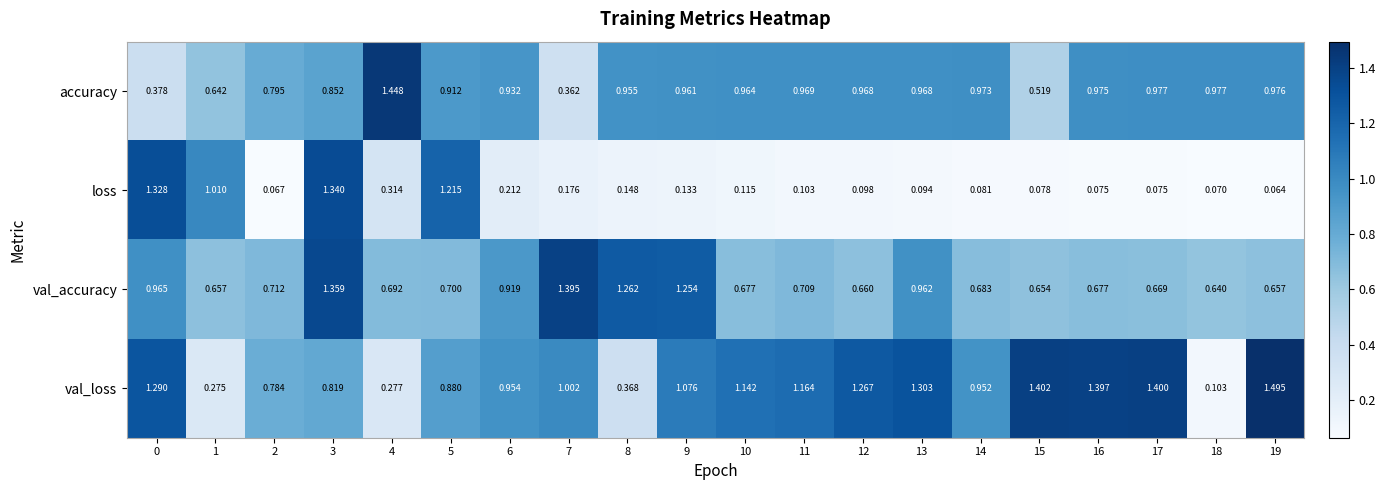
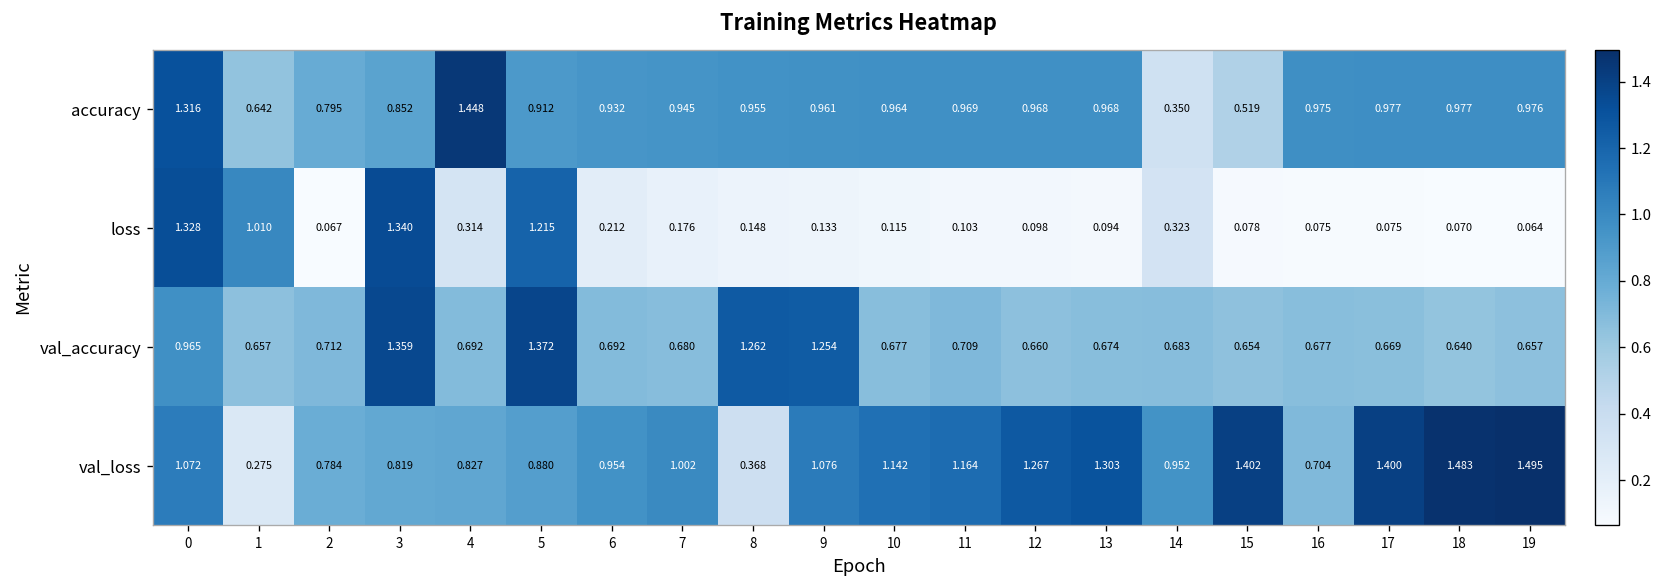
accuracy, 0: 0.378 -> 1.316
accuracy, 7: 0.362 -> 0.945
accuracy, 14: 0.973 -> 0.350
loss, 14: 0.081 -> 0.323
val_accuracy, 5: 0.700 -> 1.372
val_accuracy, 6: 0.919 -> 0.692
val_accuracy, 7: 1.395 -> 0.680
val_accuracy, 13: 0.962 -> 0.674
val_loss, 0: 1.290 -> 1.072
val_loss, 4: 0.277 -> 0.827
val_loss, 16: 1.397 -> 0.704
val_loss, 18: 0.103 -> 1.483
